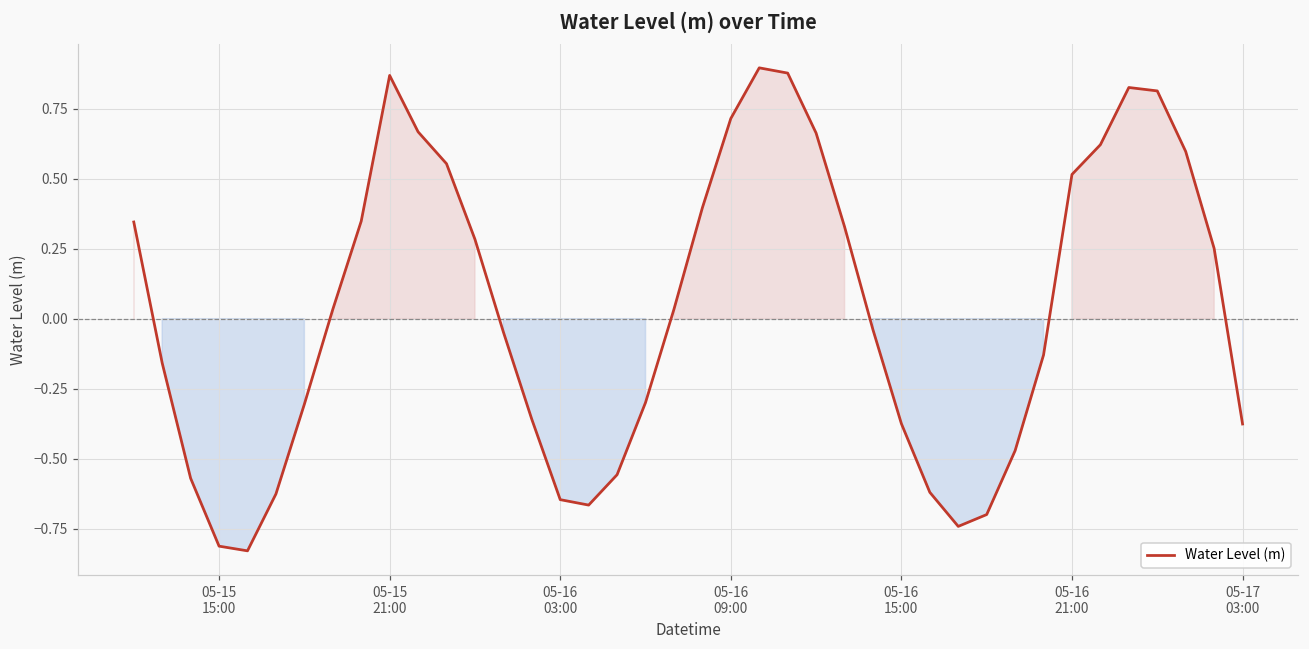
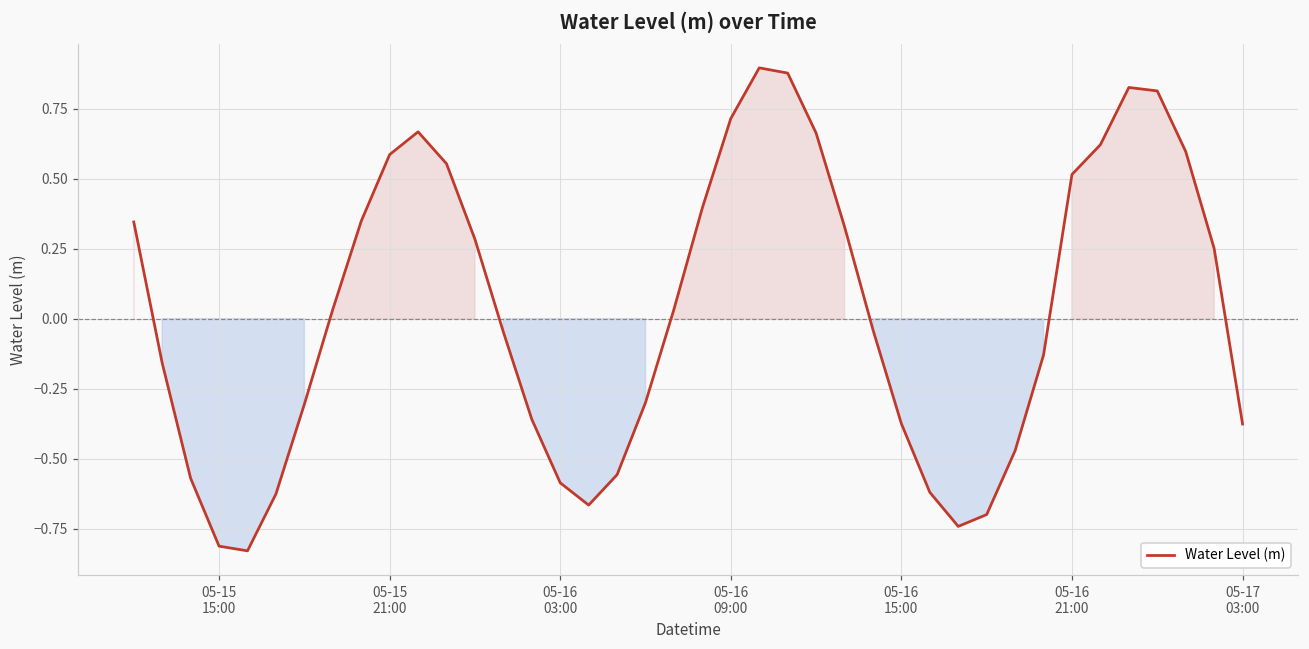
05-15 21:00: 0.87 -> 0.59
05-16 03:00: -0.65 -> -0.59
